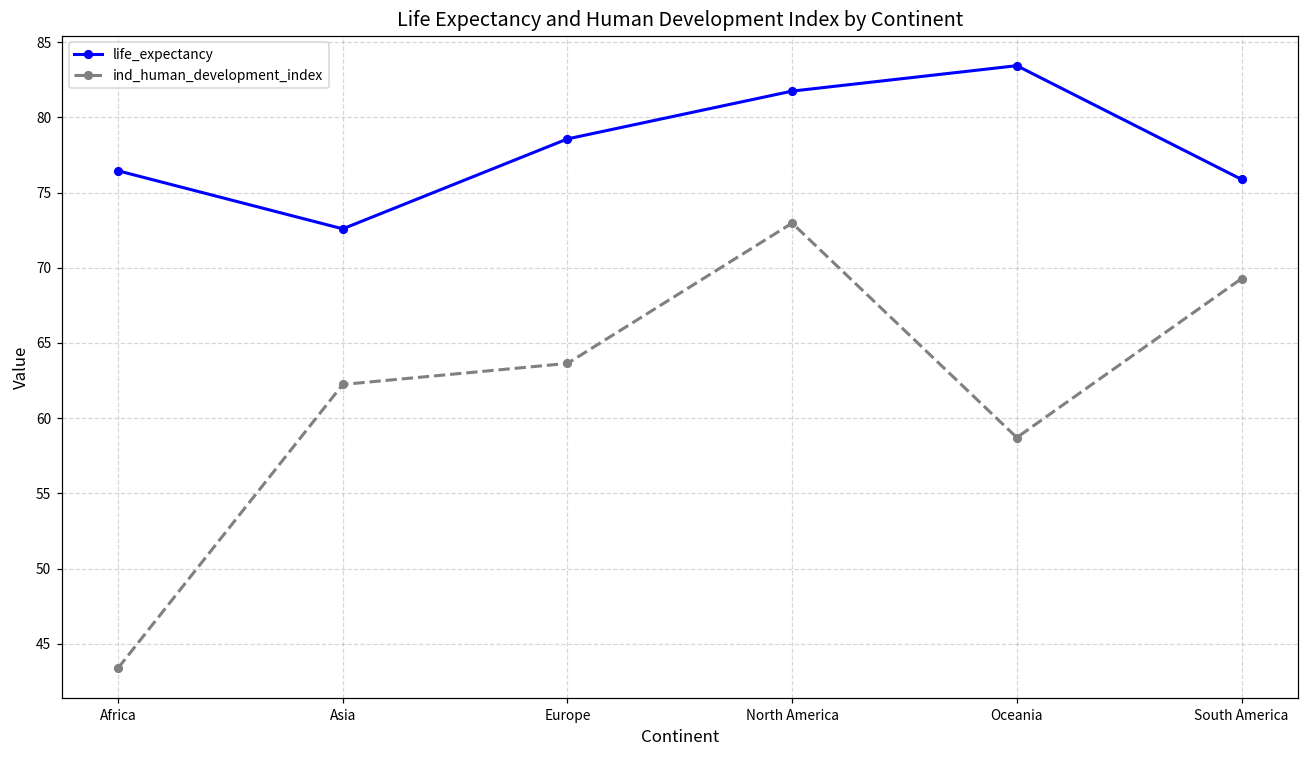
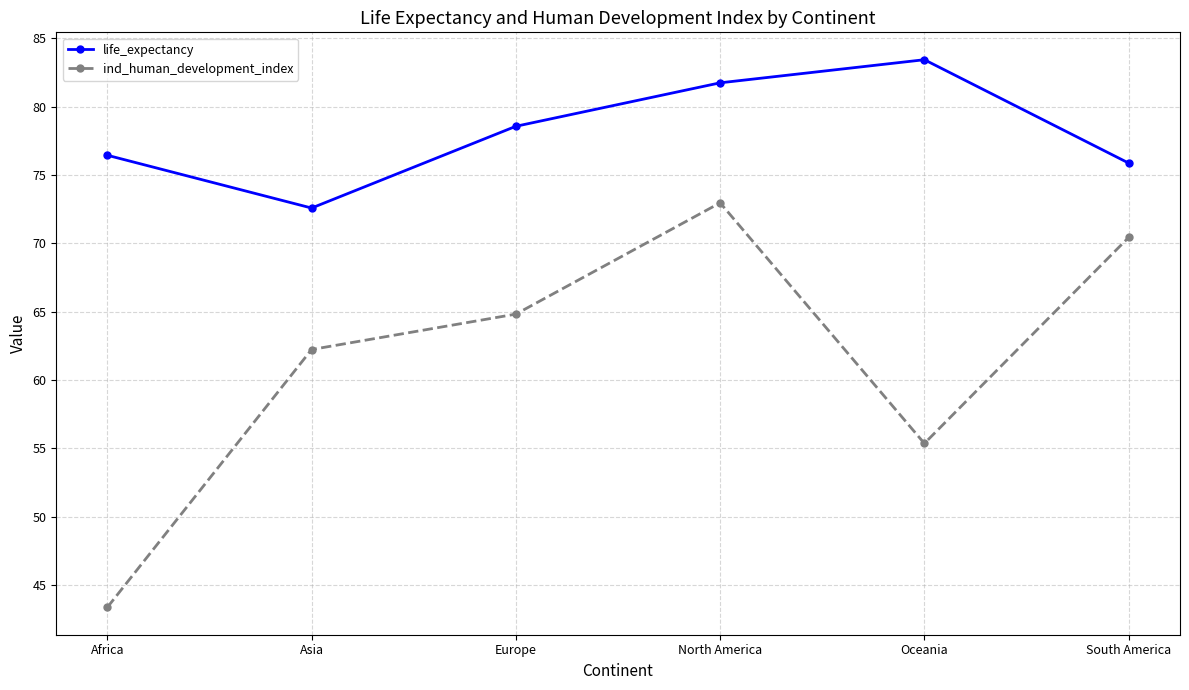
ind_human_development_index, Europe: 63.6 -> 64.8
ind_human_development_index, Oceania: 58.7 -> 55.4
ind_human_development_index, South America: 69.3 -> 70.4
